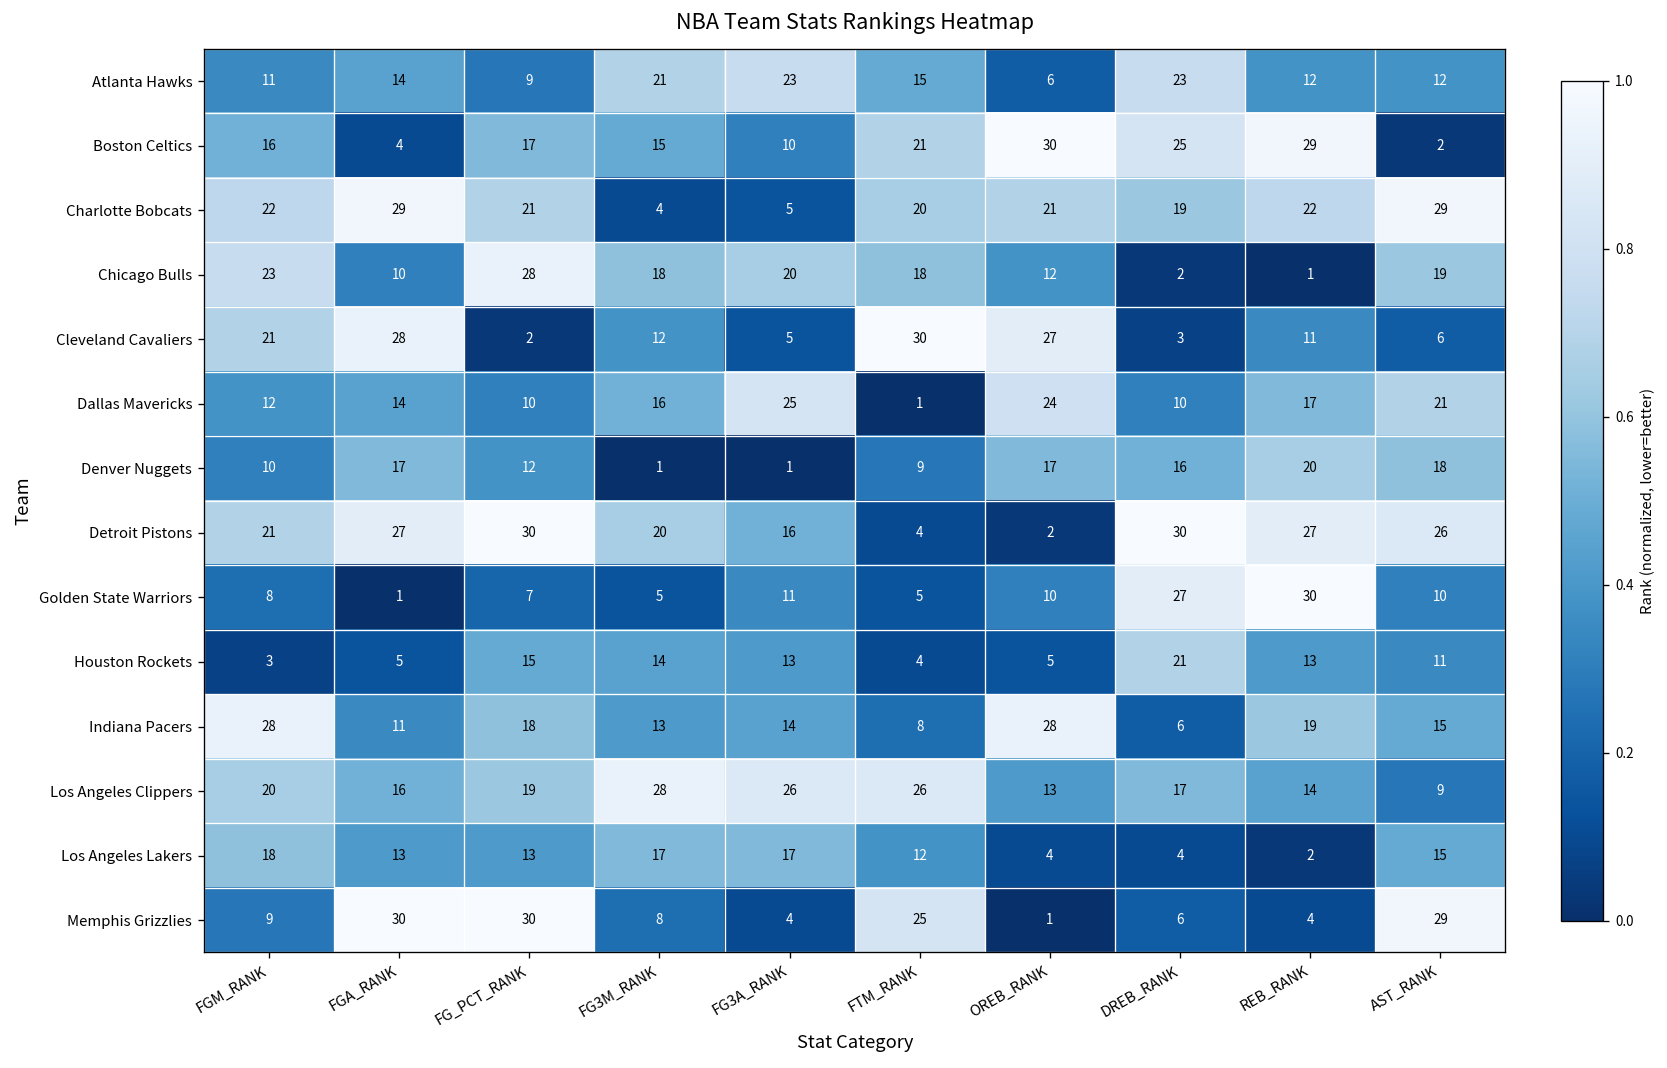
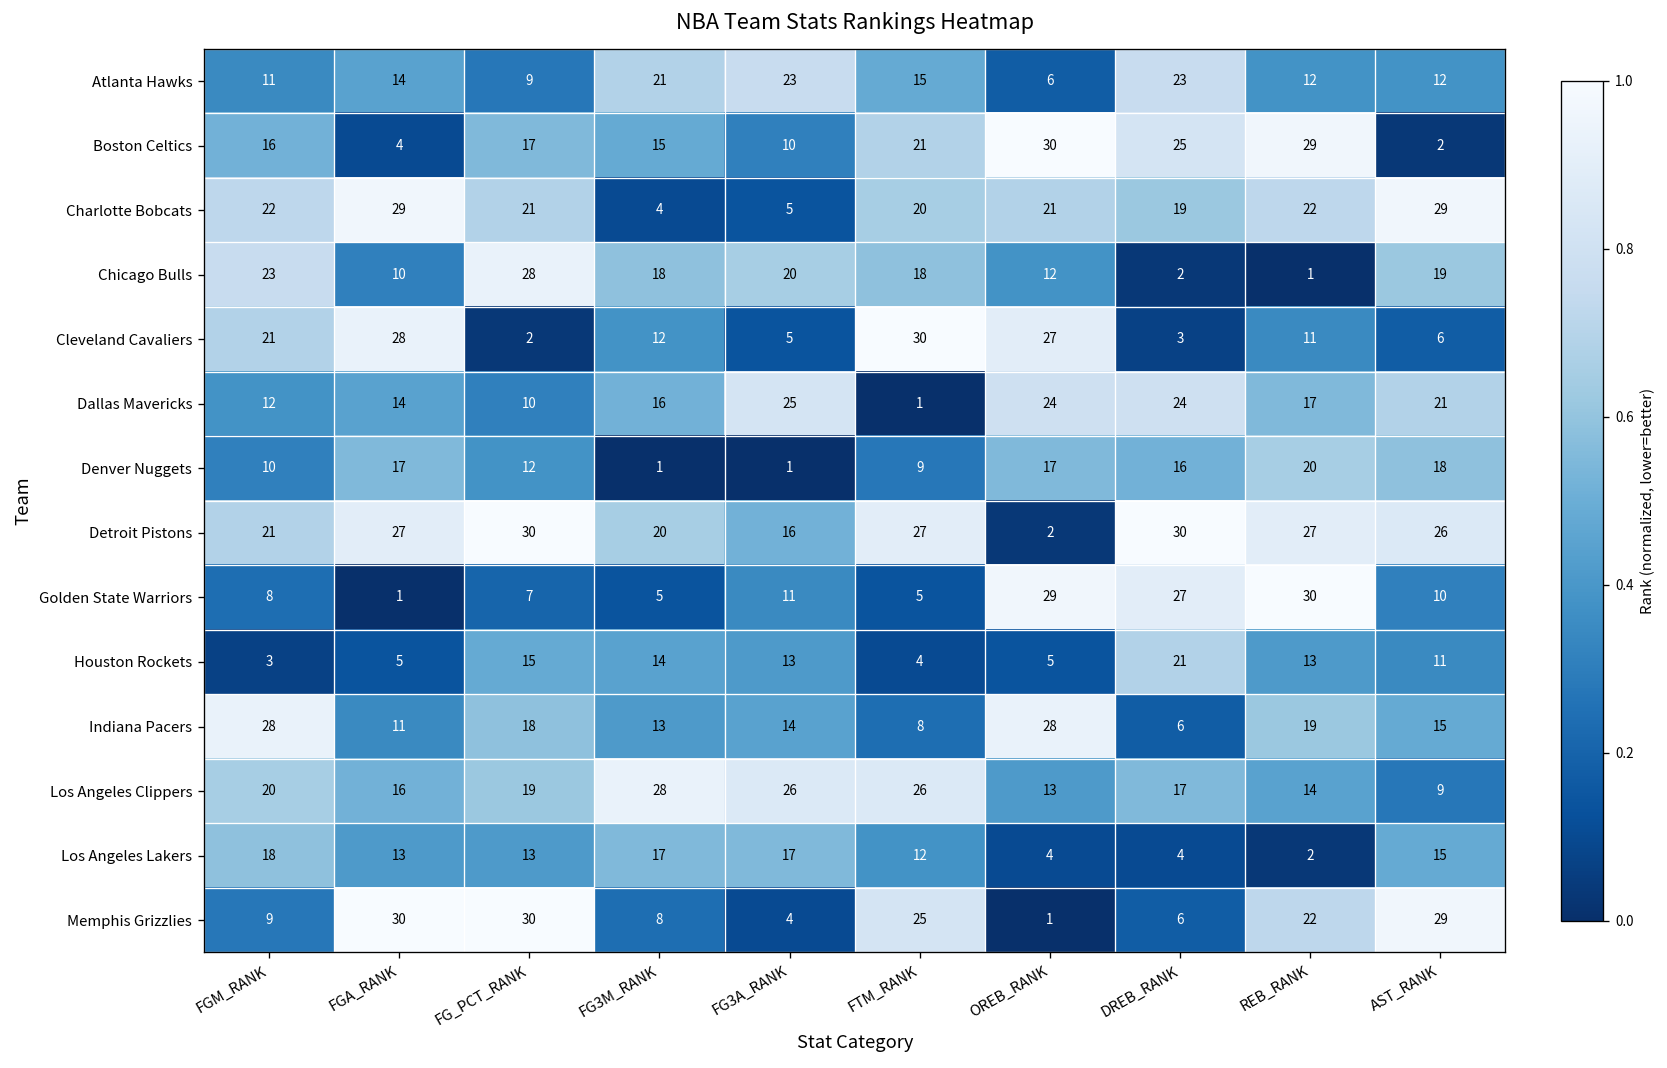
Dallas Mavericks, DREB_RANK: 10 -> 24
Detroit Pistons, FTM_RANK: 4 -> 27
Golden State Warriors, OREB_RANK: 10 -> 29
Memphis Grizzlies, REB_RANK: 4 -> 22
